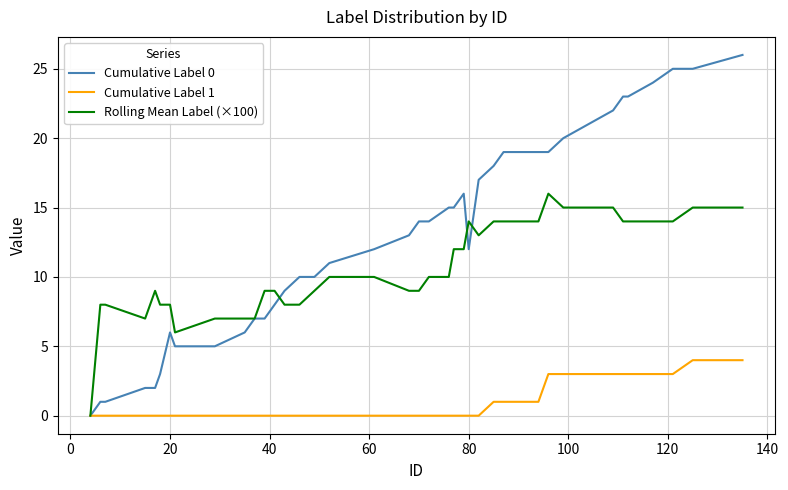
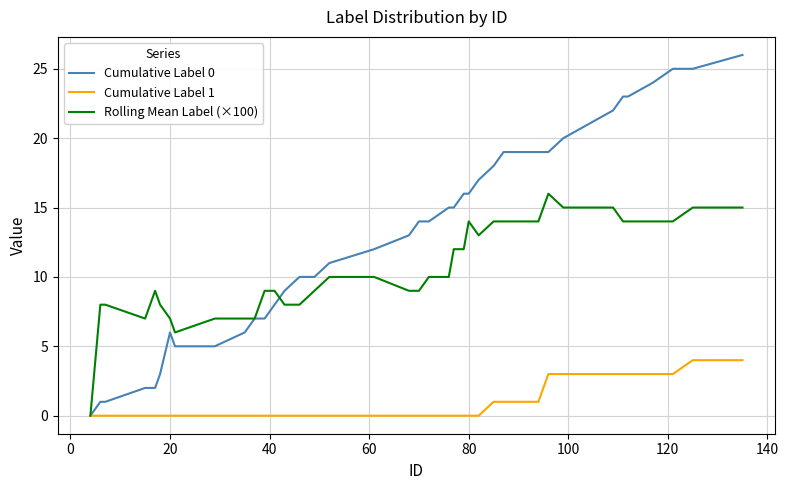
Rolling Mean Label (×100), 20: 8.0 -> 7.0
Cumulative Label 0, 80: 12 -> 16
